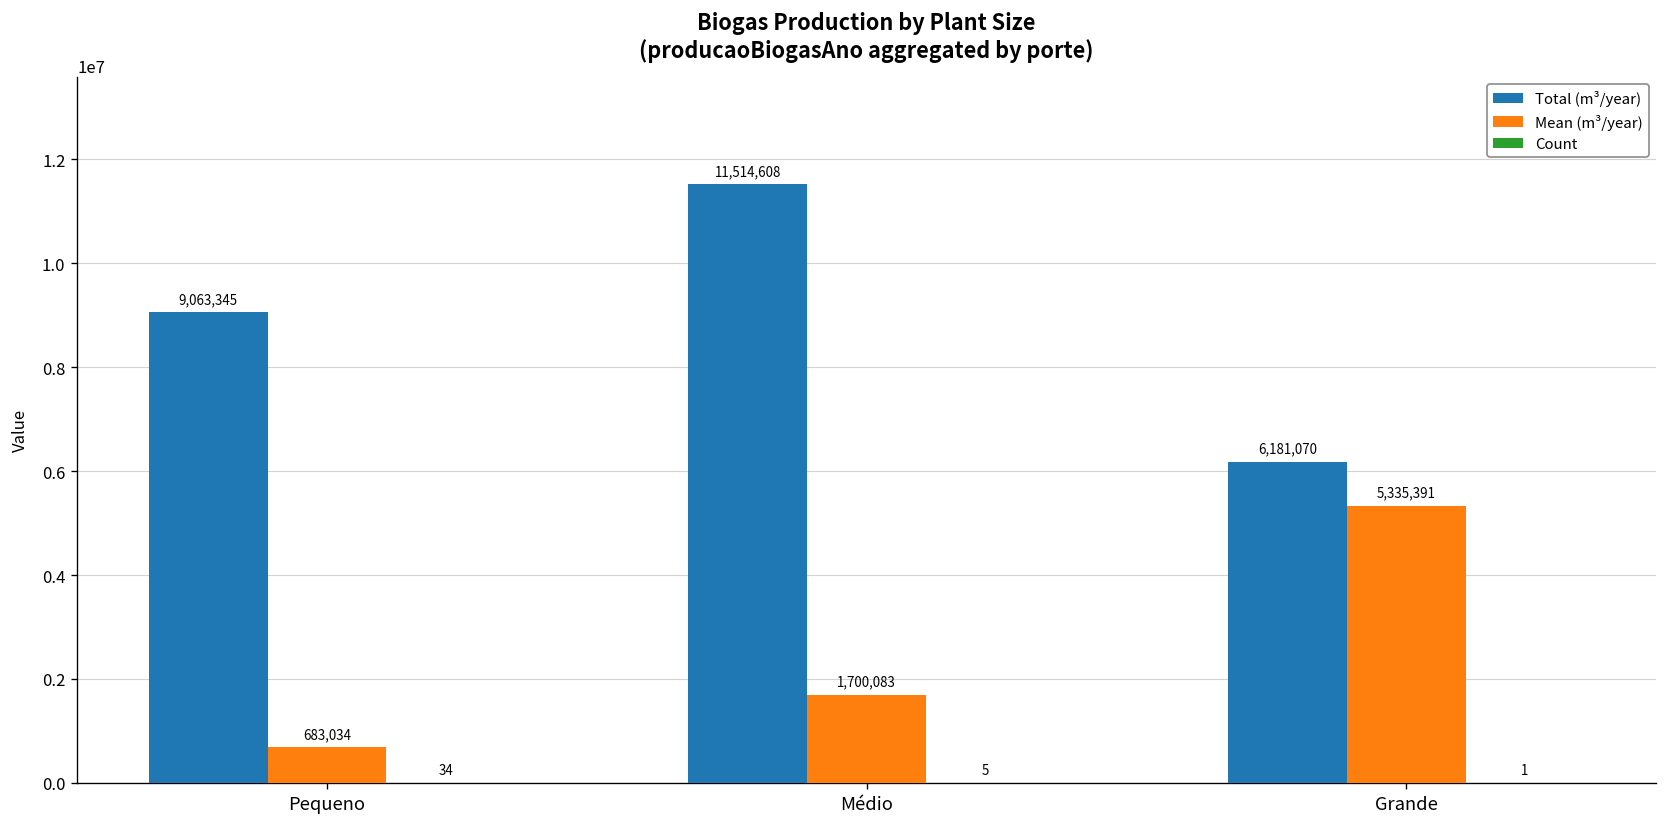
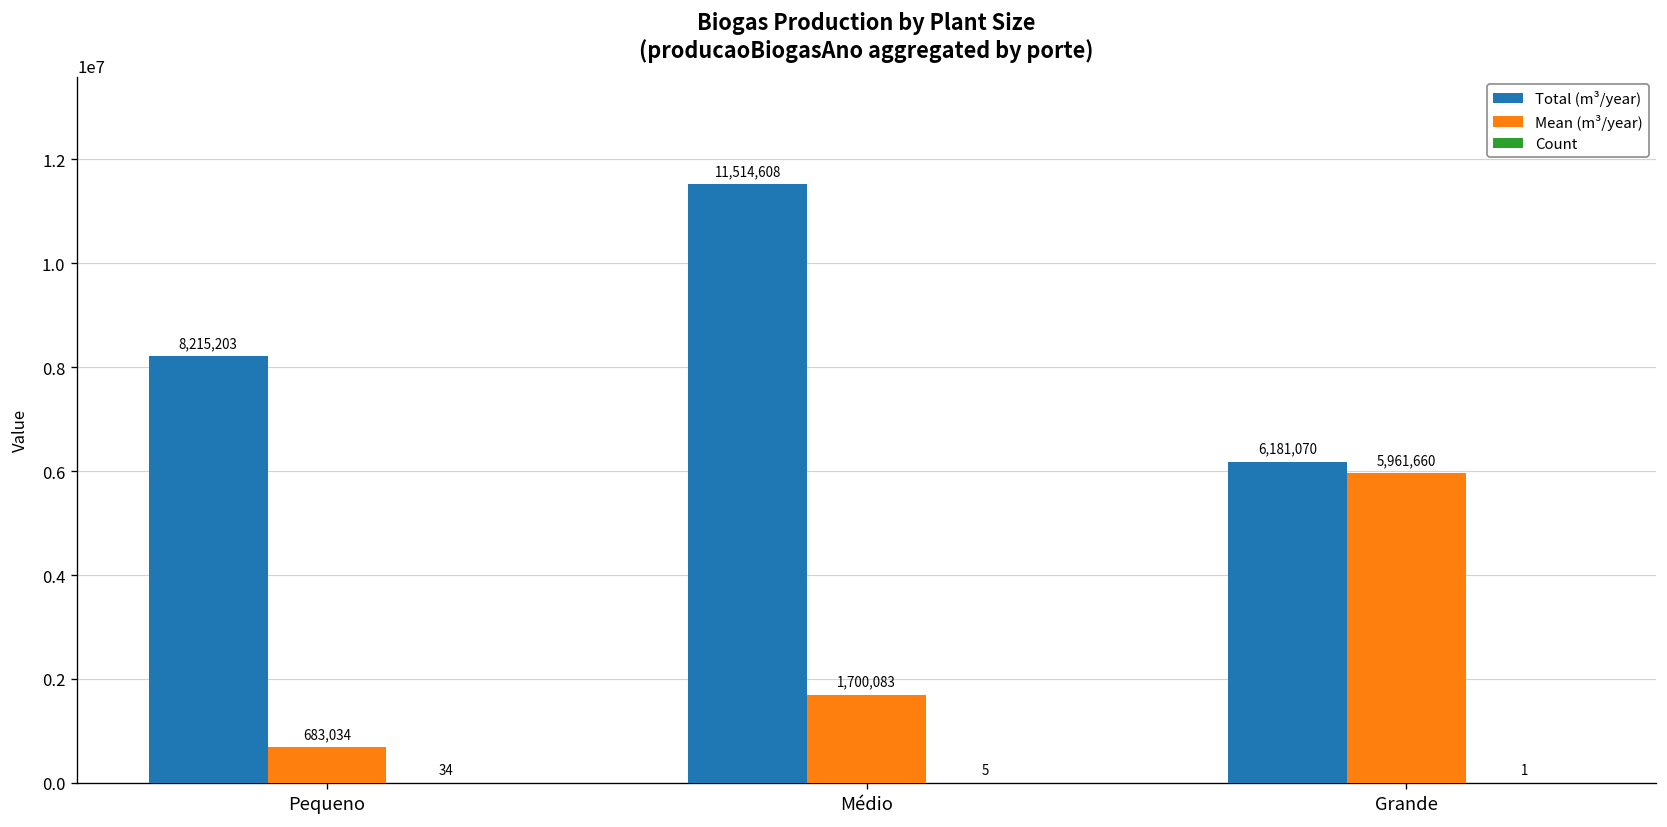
Total (m³/year), Pequeno: 9,063,345 -> 8,215,203
Mean (m³/year), Grande: 5,335,391 -> 5,961,660
